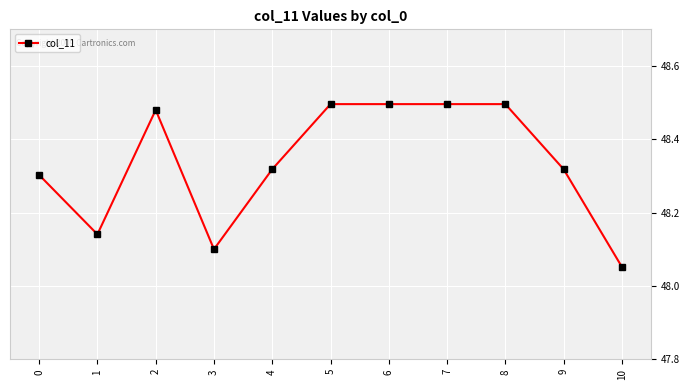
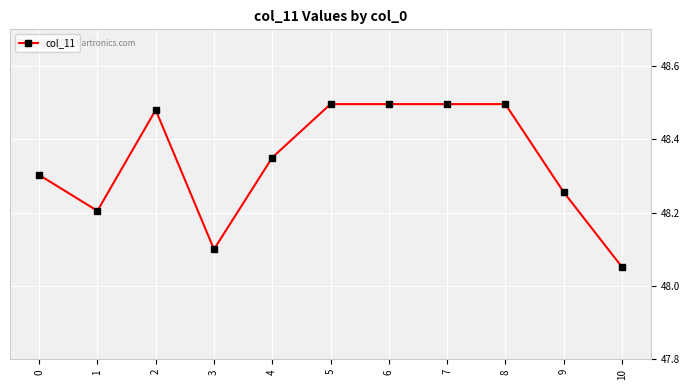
1: 48.14 -> 48.20
4: 48.32 -> 48.35
9: 48.32 -> 48.26
